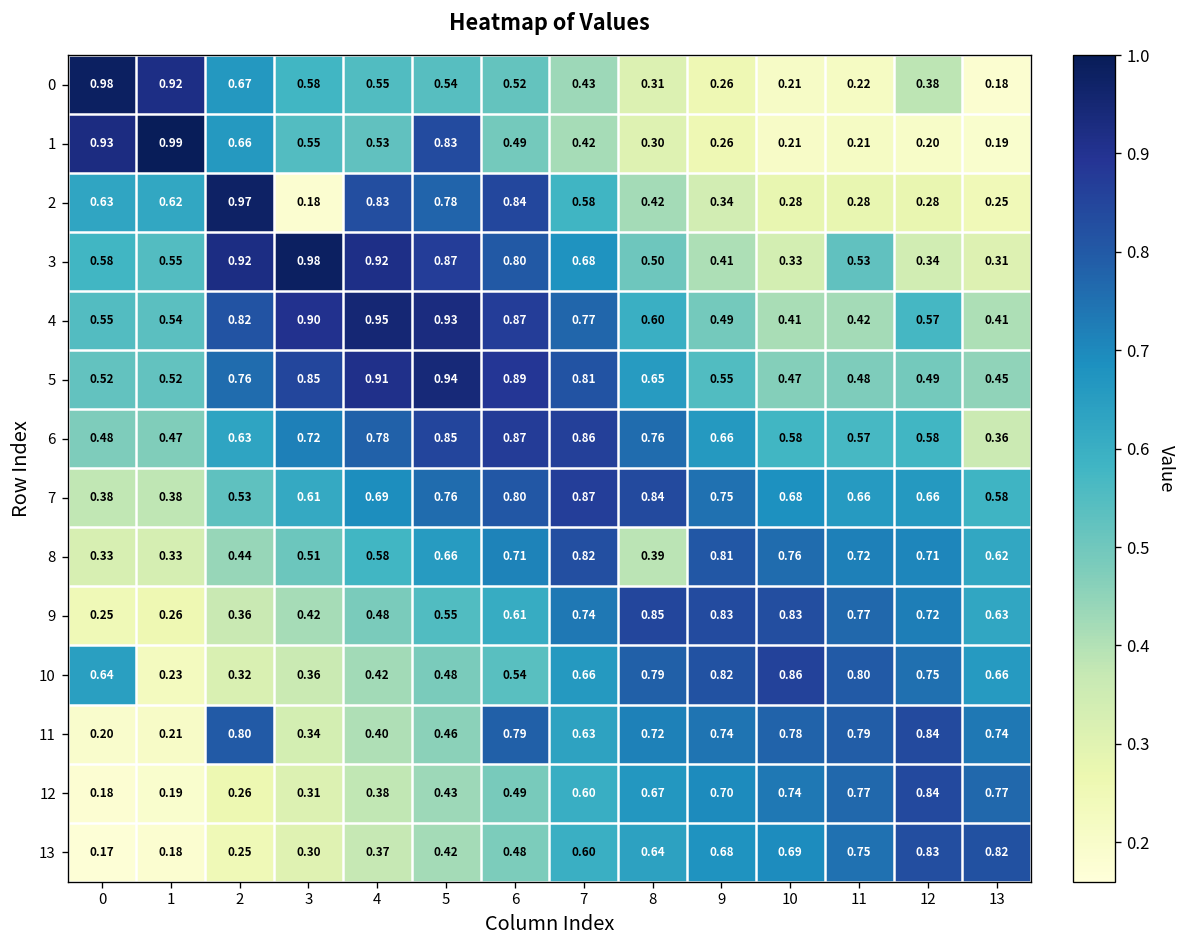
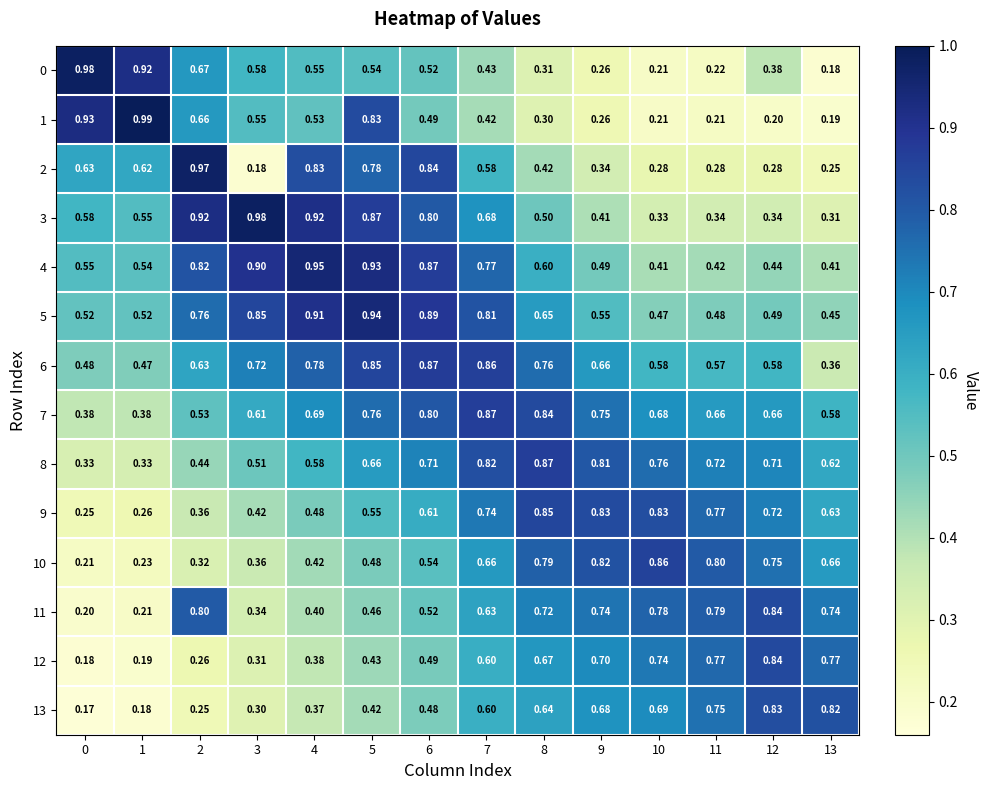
3, 11: 0.53 -> 0.34
4, 12: 0.57 -> 0.44
8, 8: 0.39 -> 0.87
10, 0: 0.64 -> 0.21
11, 6: 0.79 -> 0.52
